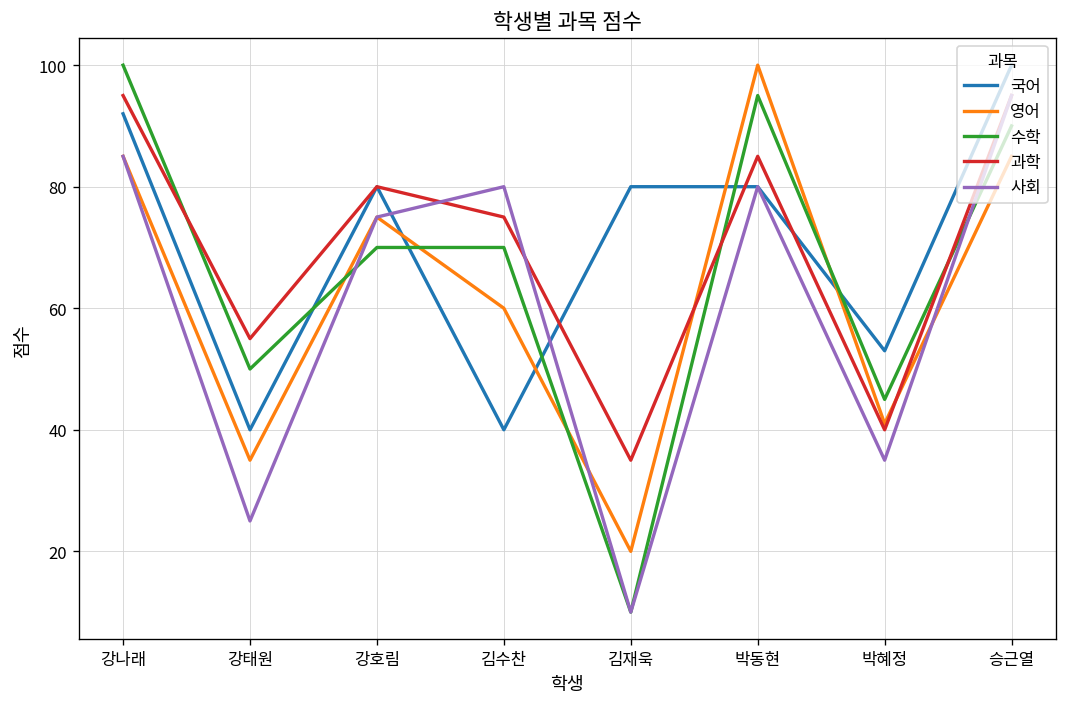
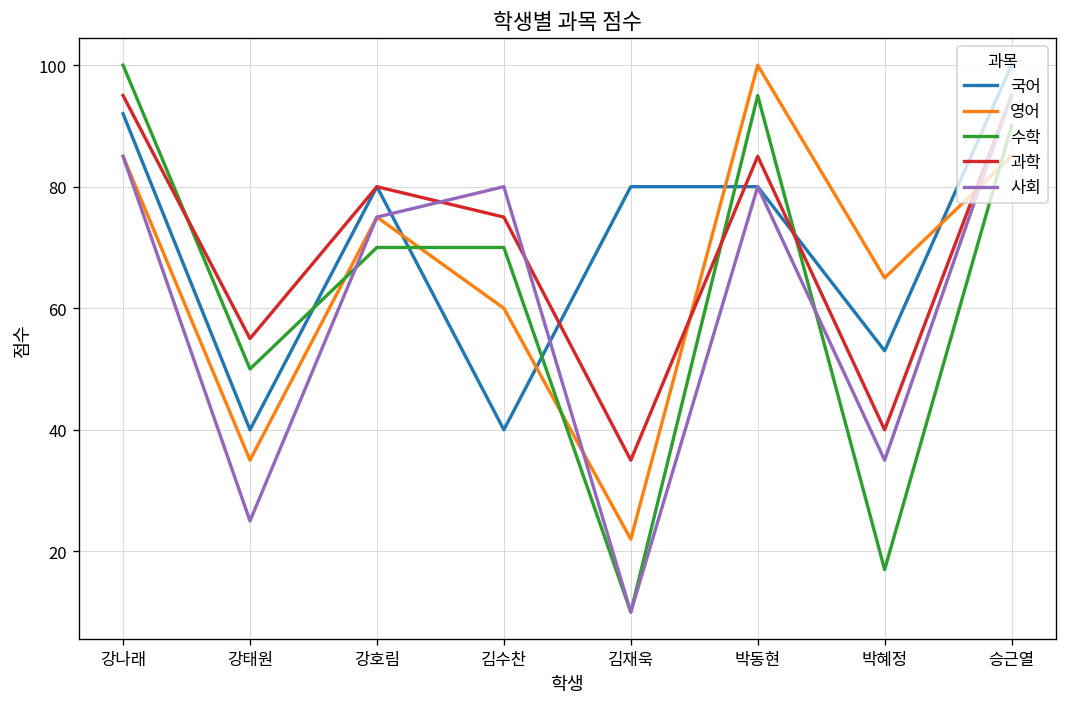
영어, 김재욱: 20 -> 22
영어, 박혜정: 41 -> 65
수학, 박혜정: 45 -> 17
